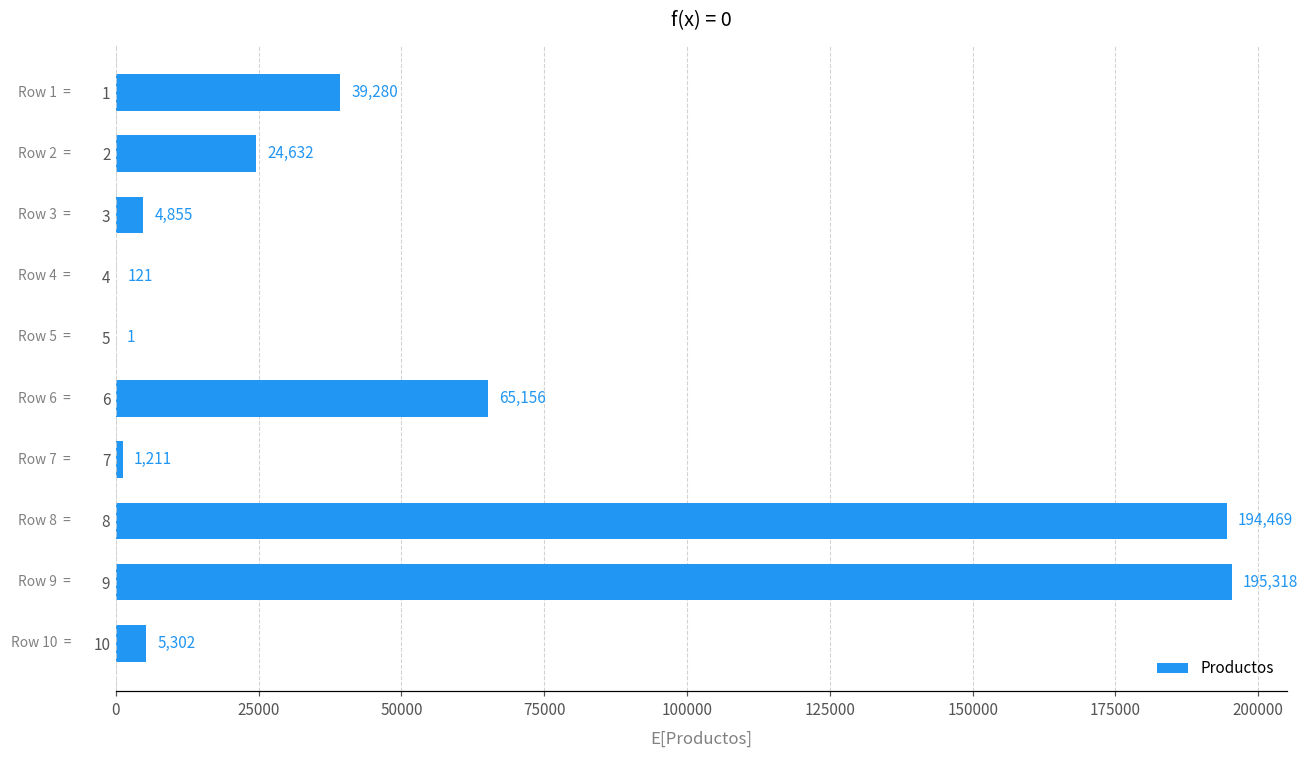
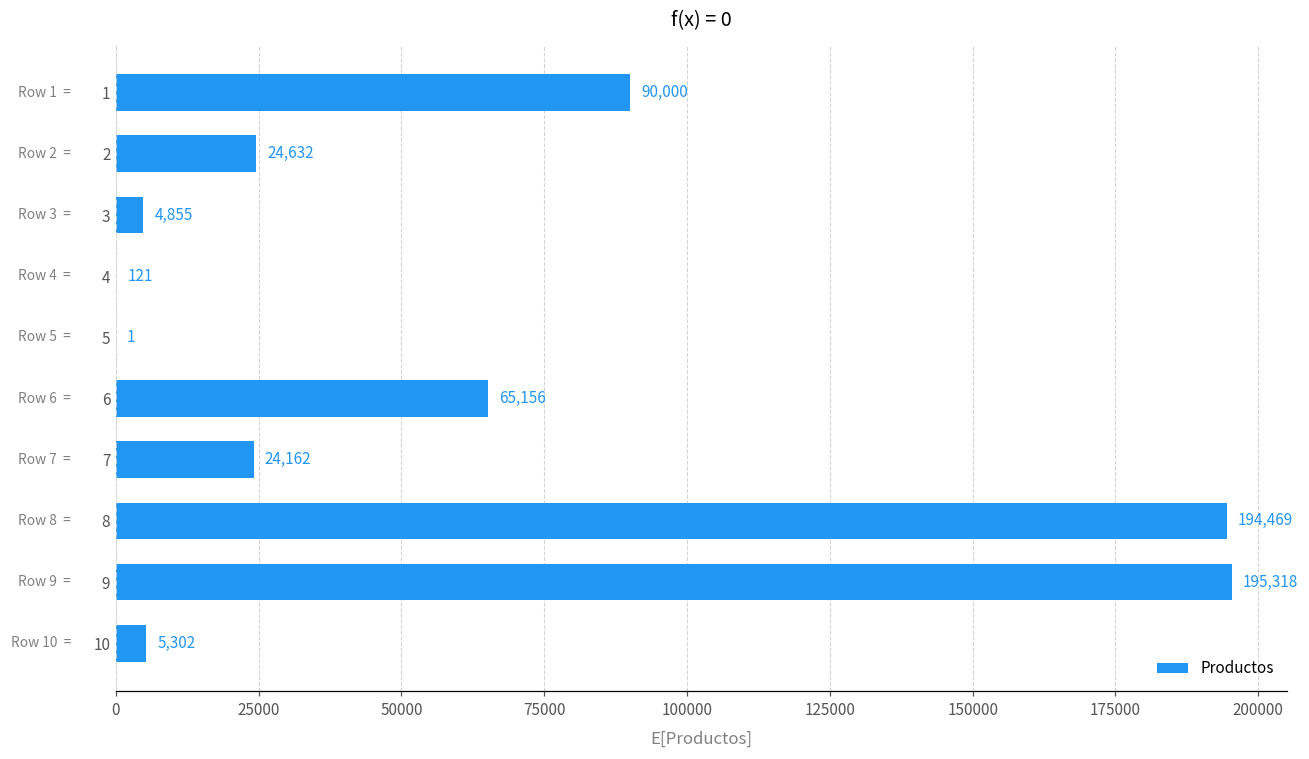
1: 39,280 -> 90,000
7: 1,211 -> 24,162
